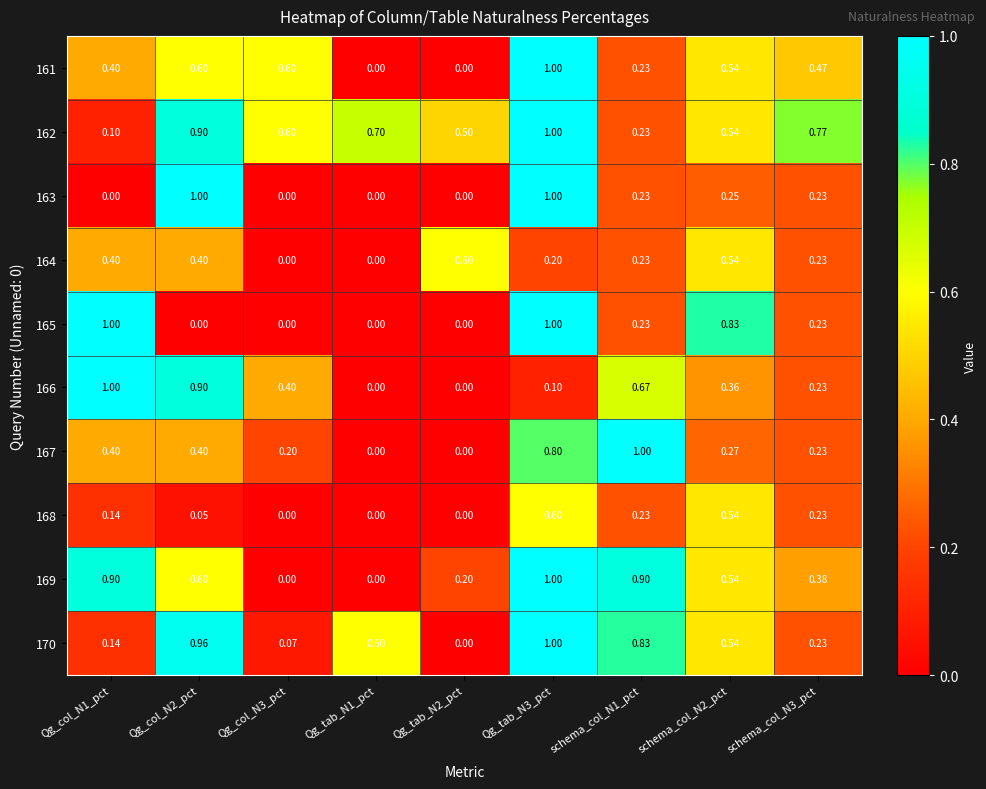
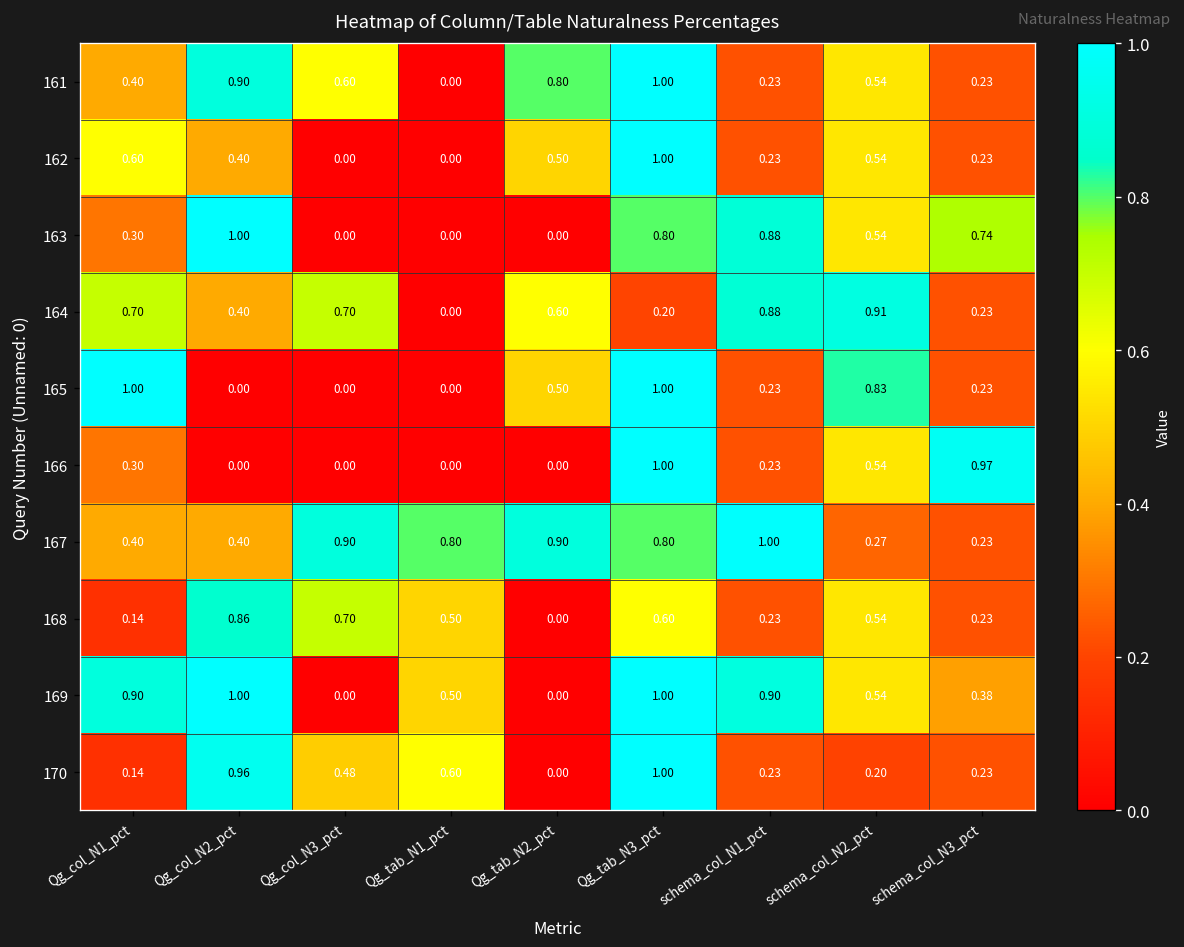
161, Qg_col_N2_pct: 0.60 -> 0.90
161, Qg_tab_N2_pct: 0.00 -> 0.80
161, schema_col_N3_pct: 0.47 -> 0.23
162, Qg_col_N1_pct: 0.10 -> 0.60
162, Qg_col_N2_pct: 0.90 -> 0.40
162, Qg_col_N3_pct: 0.60 -> 0.00
162, Qg_tab_N1_pct: 0.70 -> 0.00
162, schema_col_N3_pct: 0.77 -> 0.23
163, Qg_col_N1_pct: 0.00 -> 0.30
163, Qg_tab_N3_pct: 1.00 -> 0.80
163, schema_col_N1_pct: 0.23 -> 0.88
163, schema_col_N2_pct: 0.25 -> 0.54
163, schema_col_N3_pct: 0.23 -> 0.74
164, Qg_col_N1_pct: 0.40 -> 0.70
164, Qg_col_N3_pct: 0.00 -> 0.70
164, schema_col_N1_pct: 0.23 -> 0.88
164, schema_col_N2_pct: 0.54 -> 0.91
165, Qg_tab_N2_pct: 0.00 -> 0.50
166, Qg_col_N1_pct: 1.00 -> 0.30
166, Qg_col_N2_pct: 0.90 -> 0.00
166, Qg_col_N3_pct: 0.40 -> 0.00
166, Qg_tab_N3_pct: 0.10 -> 1.00
166, schema_col_N1_pct: 0.67 -> 0.23
166, schema_col_N2_pct: 0.36 -> 0.54
166, schema_col_N3_pct: 0.23 -> 0.97
167, Qg_col_N3_pct: 0.20 -> 0.90
167, Qg_tab_N1_pct: 0.00 -> 0.80
167, Qg_tab_N2_pct: 0.00 -> 0.90
168, Qg_col_N2_pct: 0.05 -> 0.86
168, Qg_col_N3_pct: 0.00 -> 0.70
168, Qg_tab_N1_pct: 0.00 -> 0.50
169, Qg_col_N2_pct: 0.60 -> 1.00
169, Qg_tab_N1_pct: 0.00 -> 0.50
169, Qg_tab_N2_pct: 0.20 -> 0.00
170, Qg_col_N3_pct: 0.07 -> 0.48
170, schema_col_N1_pct: 0.83 -> 0.23
170, schema_col_N2_pct: 0.54 -> 0.20
